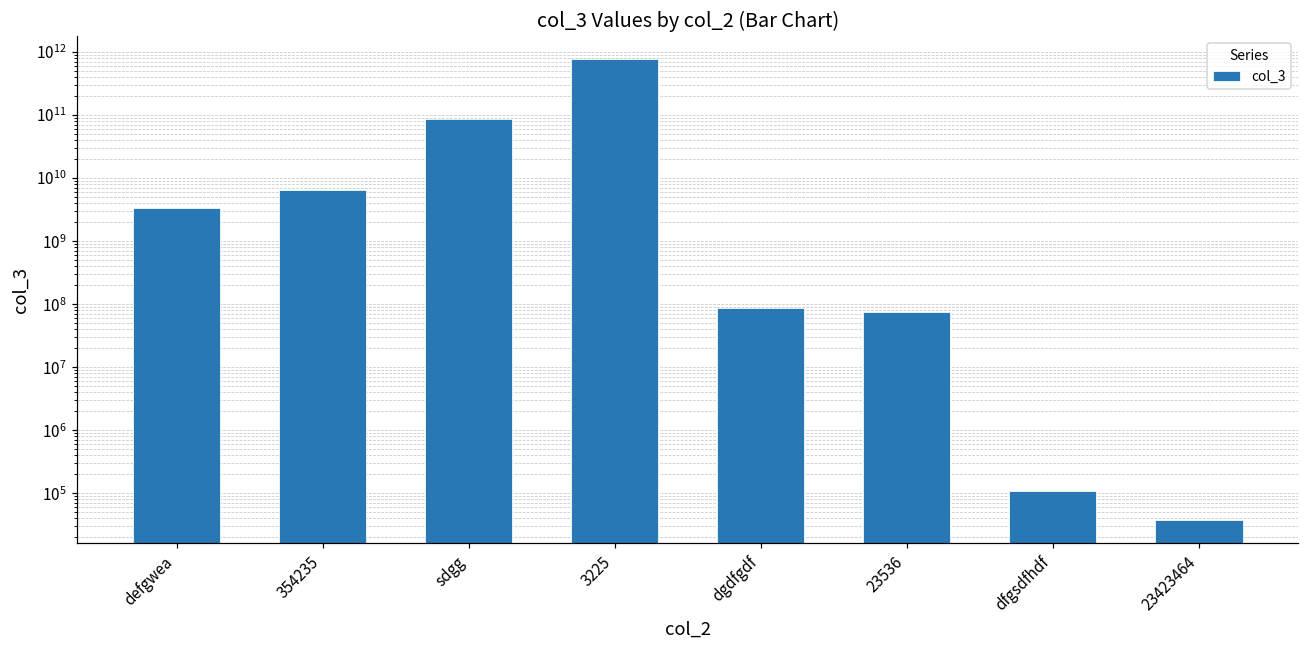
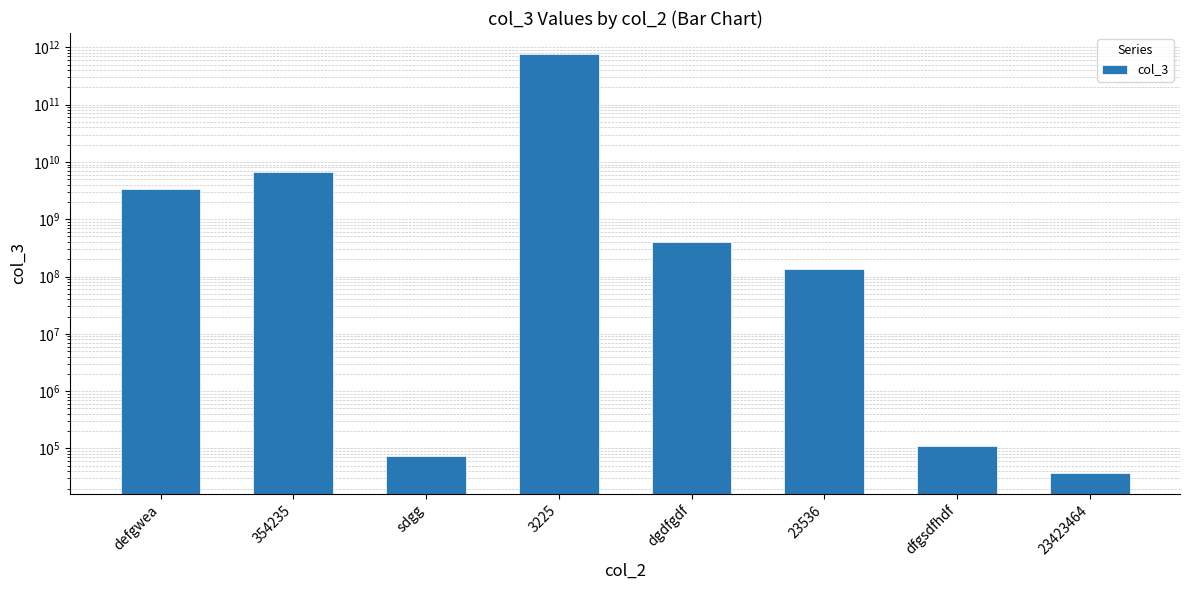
sdgg: 90000000000 -> 70000
dgdfgdf: 90000000 -> 400000000
23536: 80000000 -> 140000000
